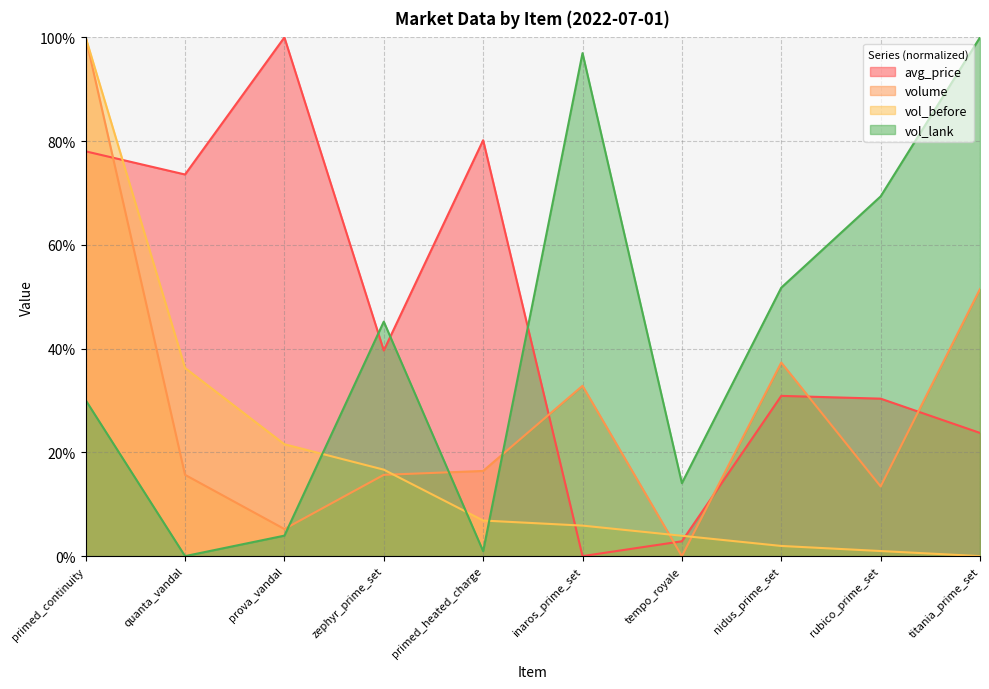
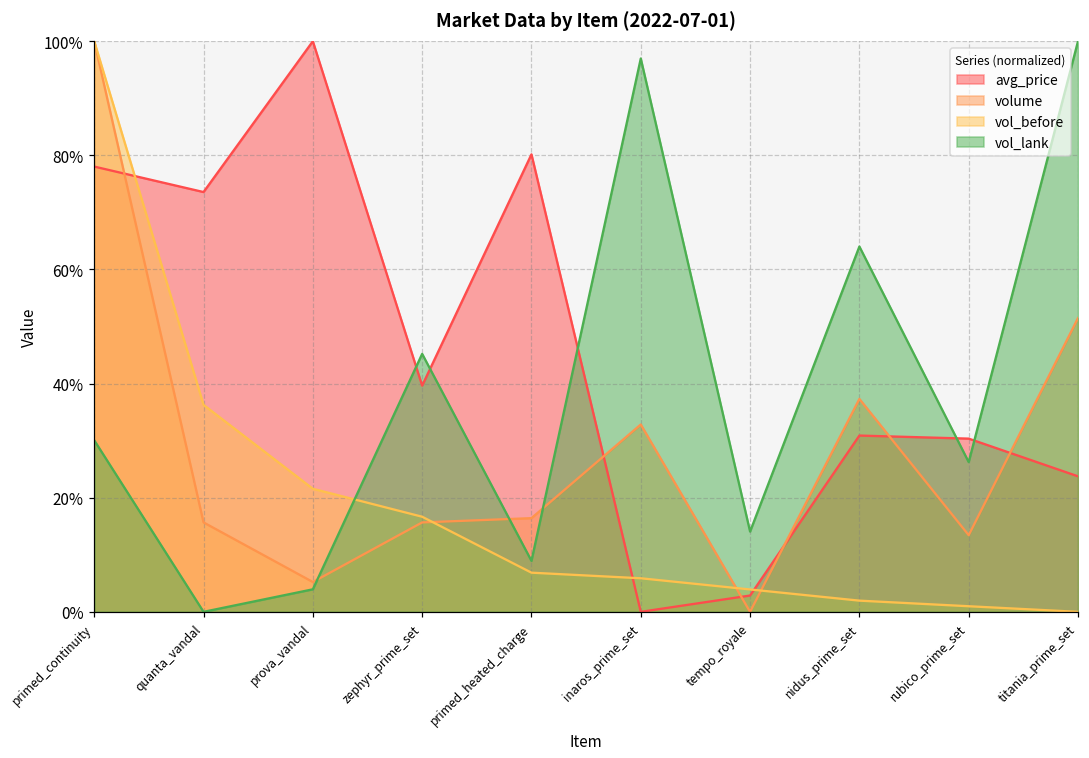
vol_lank, primed_heated_charge: 1% -> 9%
vol_lank, nidus_prime_set: 52% -> 64%
vol_lank, rubico_prime_set: 69% -> 26%
